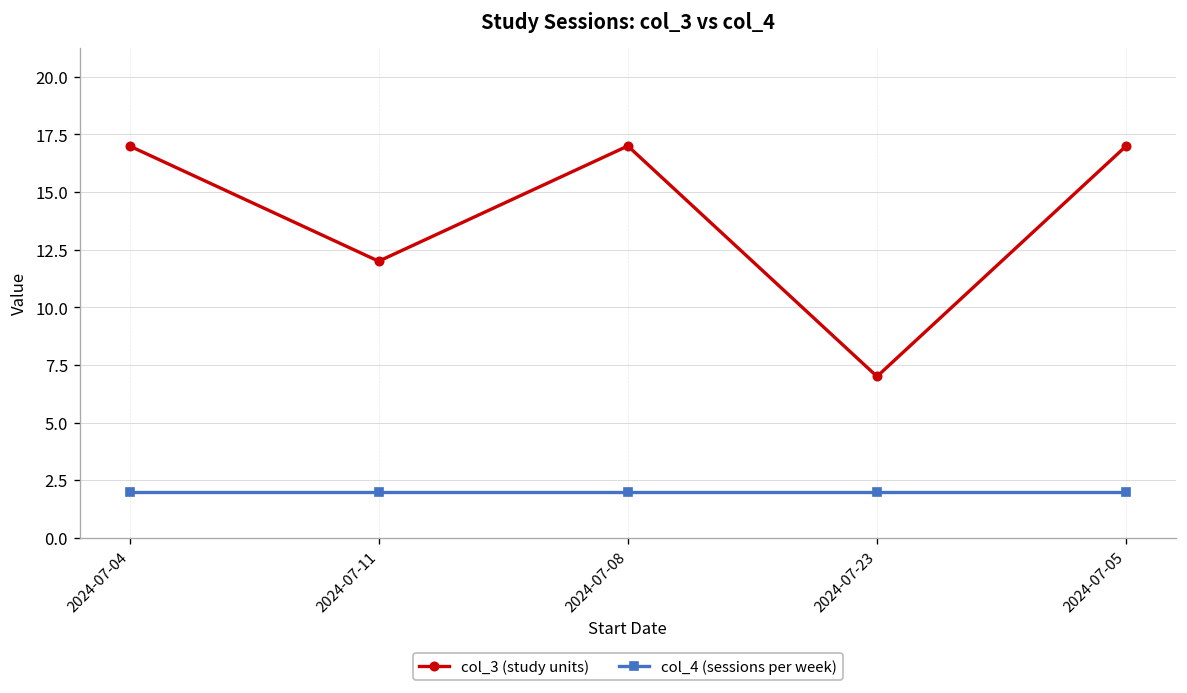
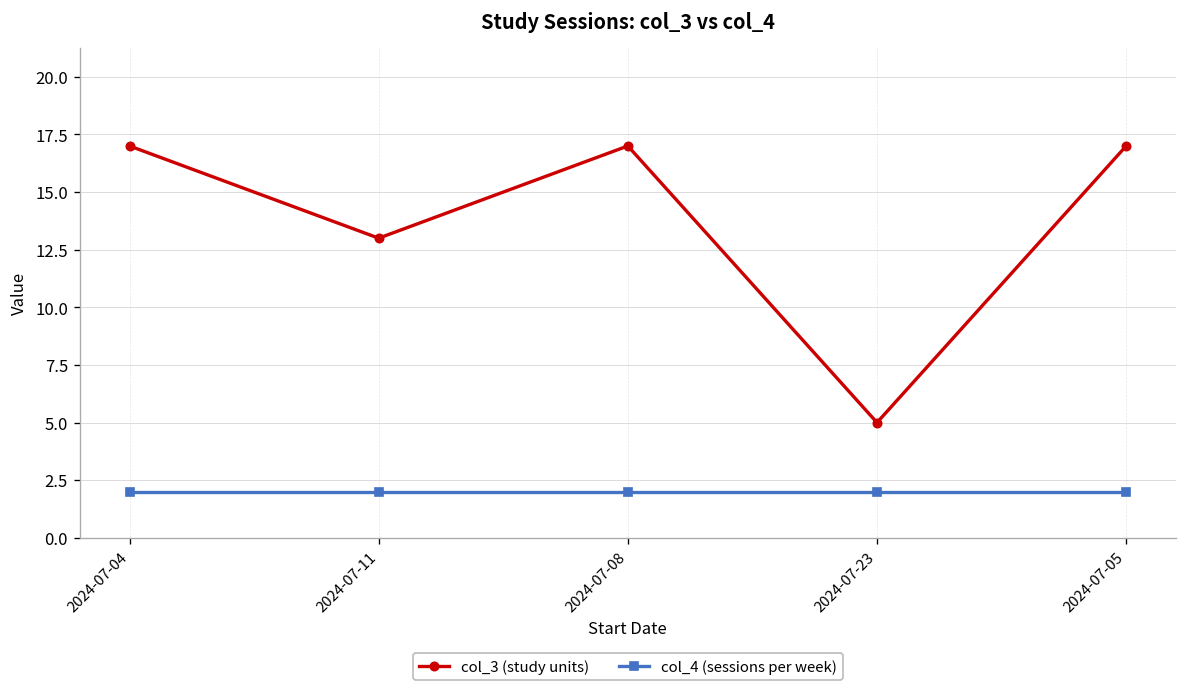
col_3 (study units), 2024-07-11: 12 -> 13
col_3 (study units), 2024-07-23: 7 -> 5
